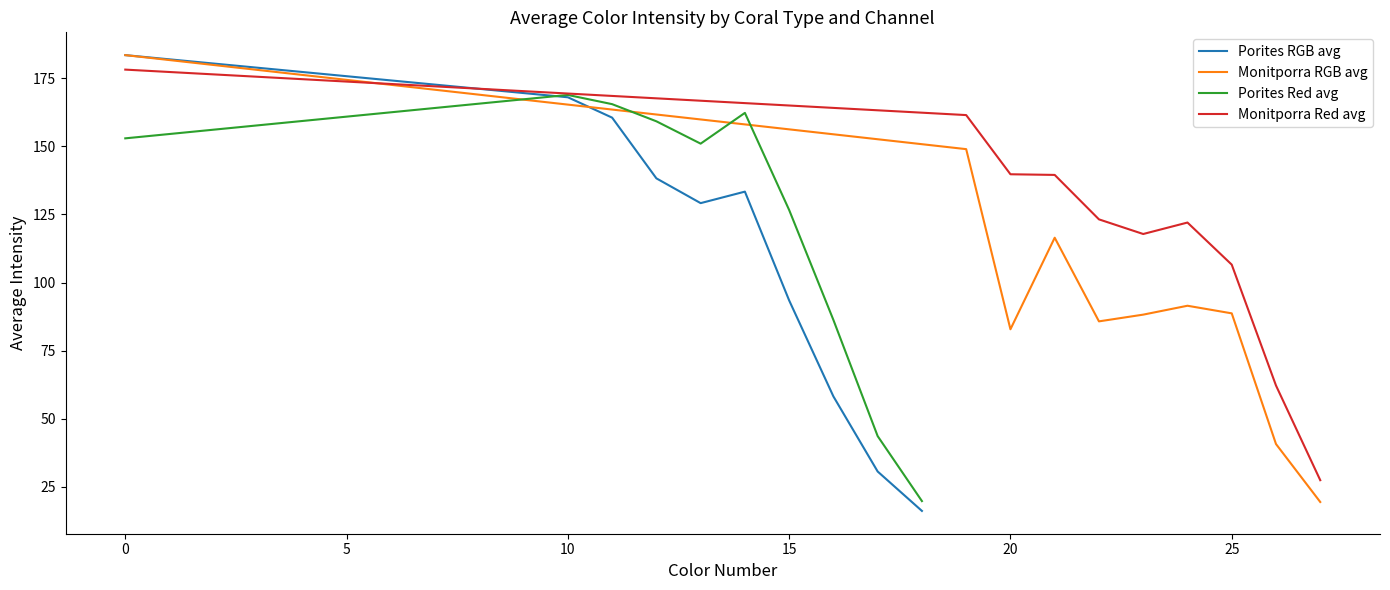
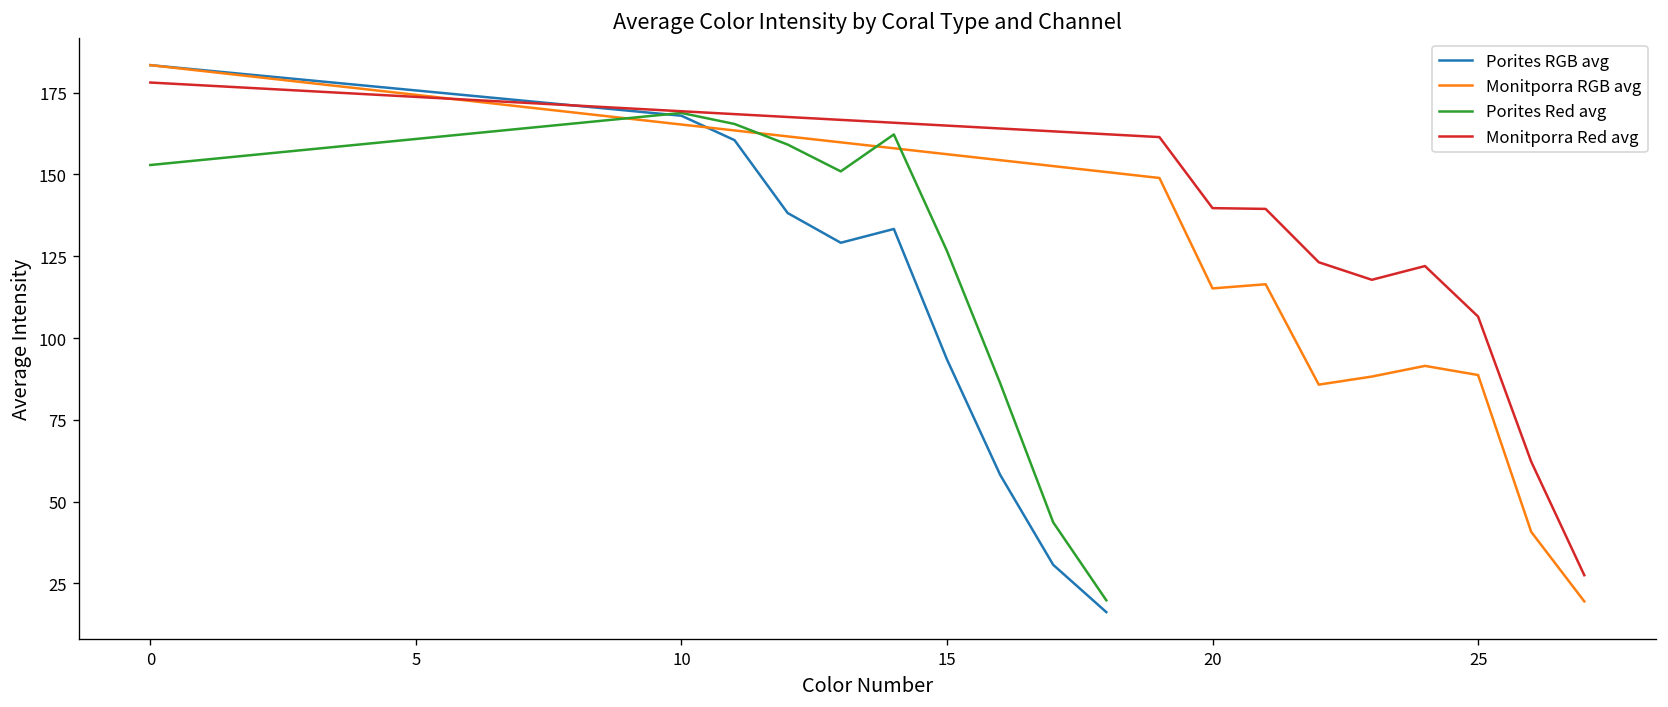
Monitporra RGB avg, 20: 83 -> 115
